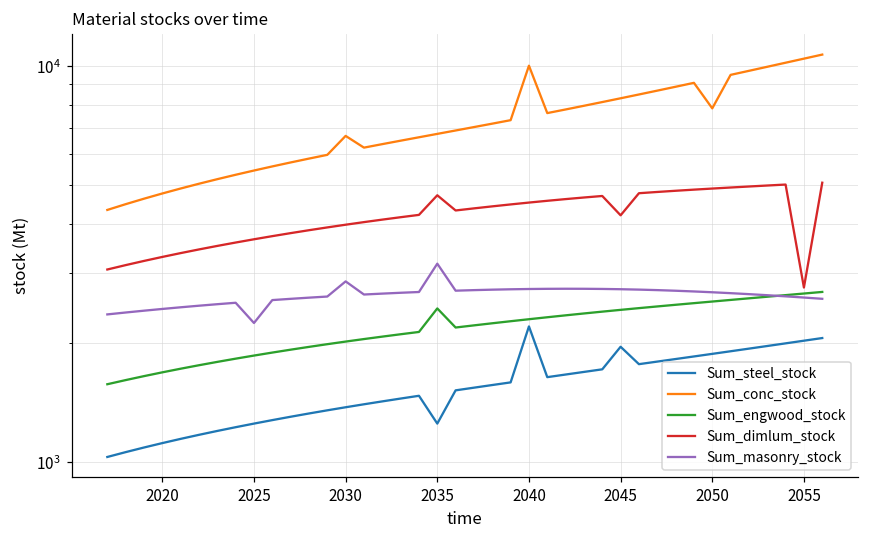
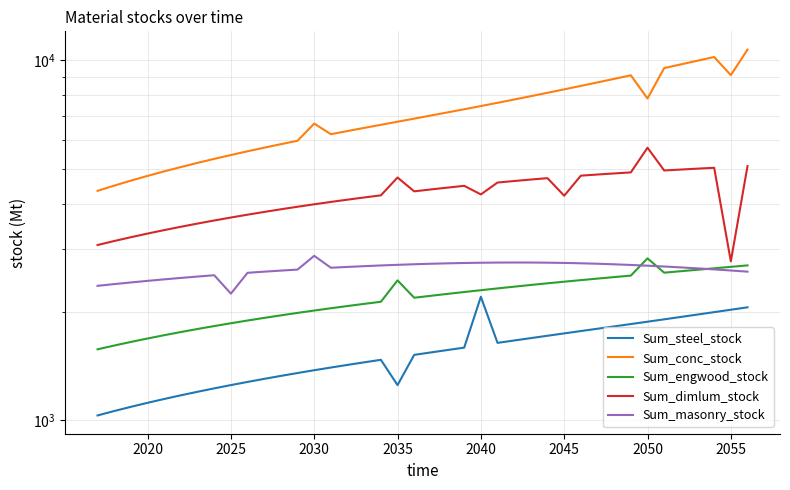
Sum_masonry_stock, 2035: 3200 -> 2700
Sum_conc_stock, 2040: 10000 -> 7500
Sum_dimlum_stock, 2040: 4500 -> 4200
Sum_steel_stock, 2045: 2000 -> 1700
Sum_engwood_stock, 2050: 2500 -> 2800
Sum_dimlum_stock, 2050: 4900 -> 5700
Sum_conc_stock, 2055: 10500 -> 9100
